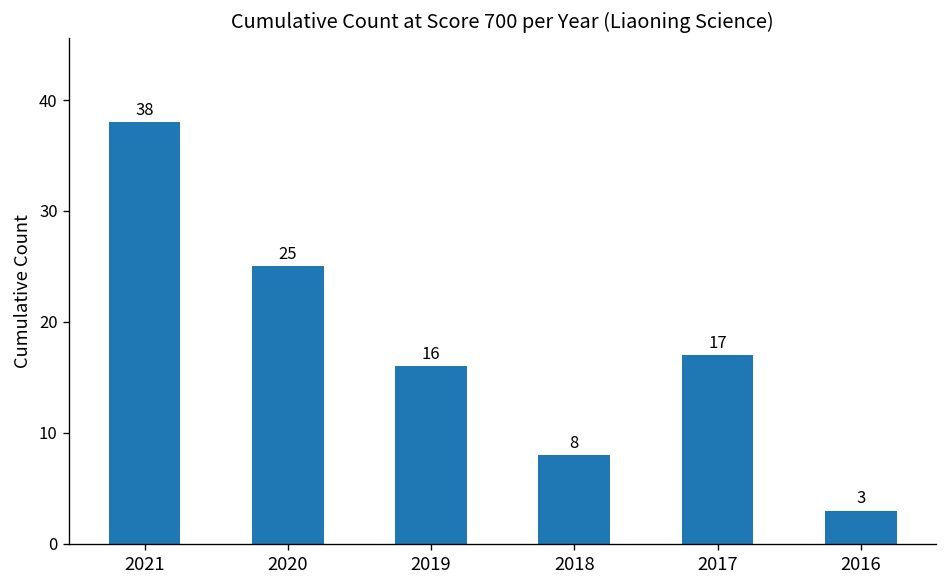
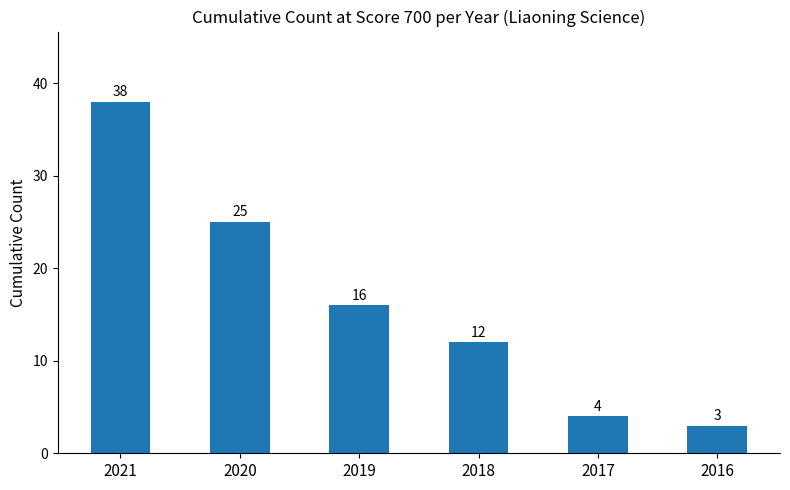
2018: 8 -> 12
2017: 17 -> 4
